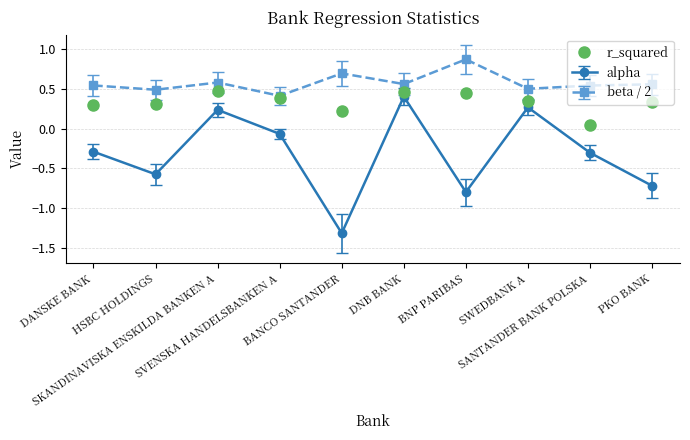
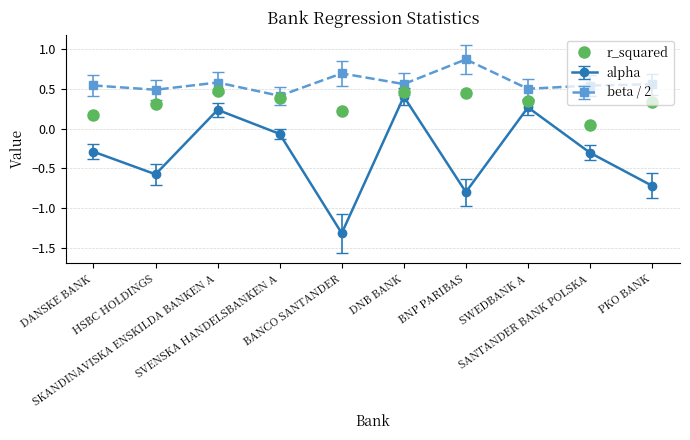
r_squared, DANSKE BANK: 0.3 -> 0.2
